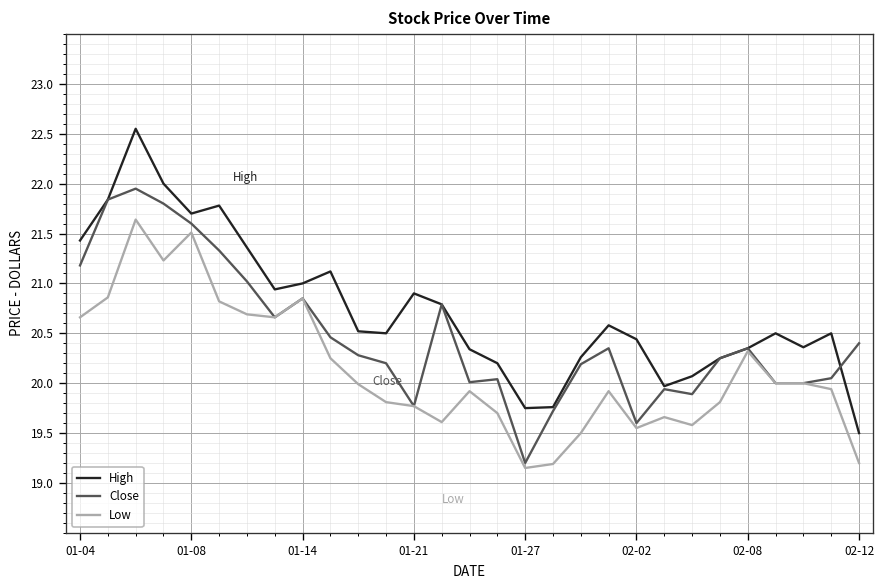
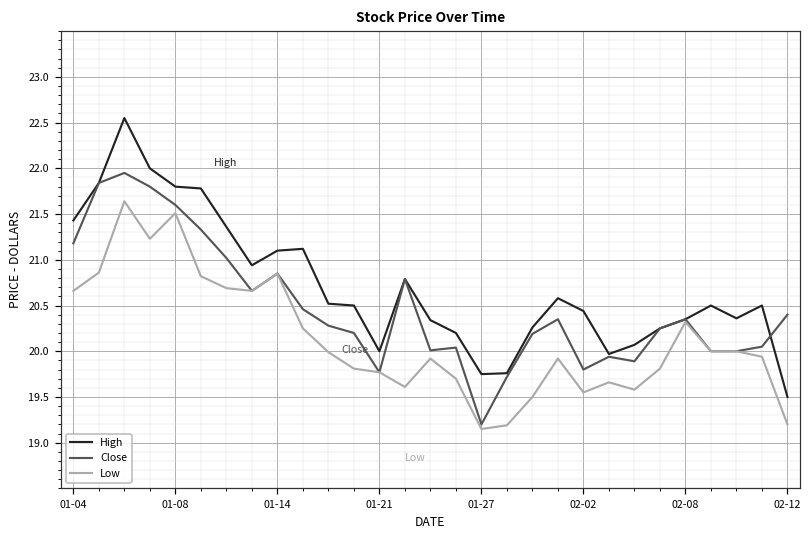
High, 01-08: 21.7 -> 21.8
High, 01-14: 21.0 -> 21.1
High, 01-21: 20.9 -> 20.0
Close, 02-02: 19.6 -> 19.8
